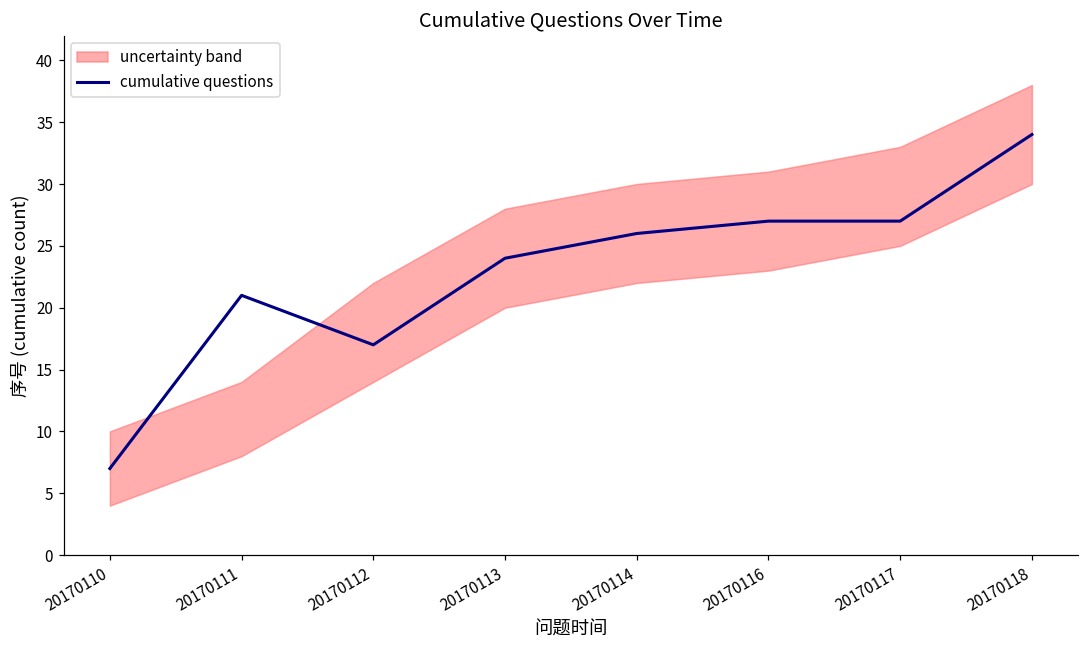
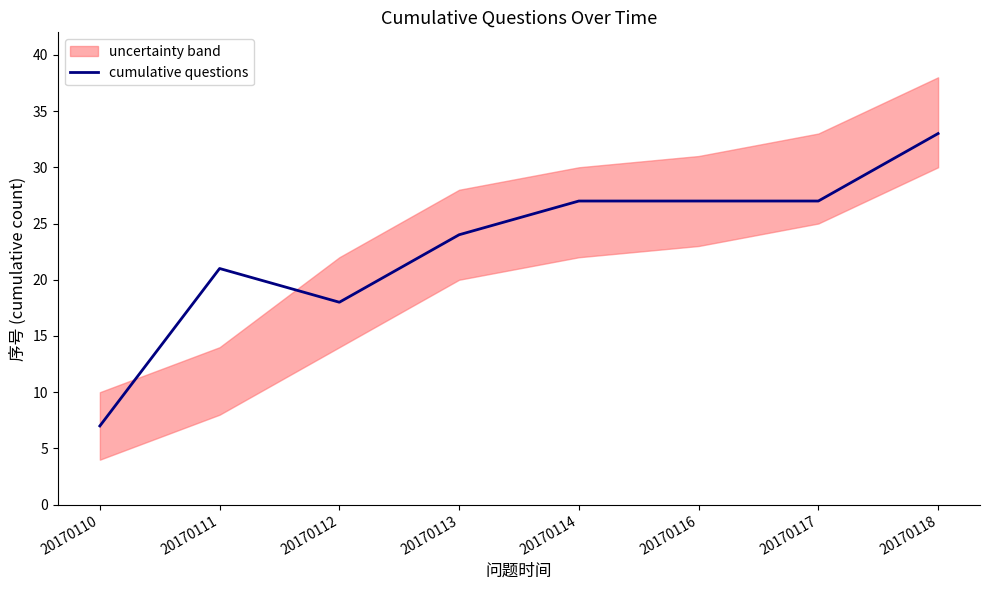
cumulative questions, 20170112: 17 -> 18
cumulative questions, 20170114: 26 -> 27
cumulative questions, 20170118: 34 -> 33
